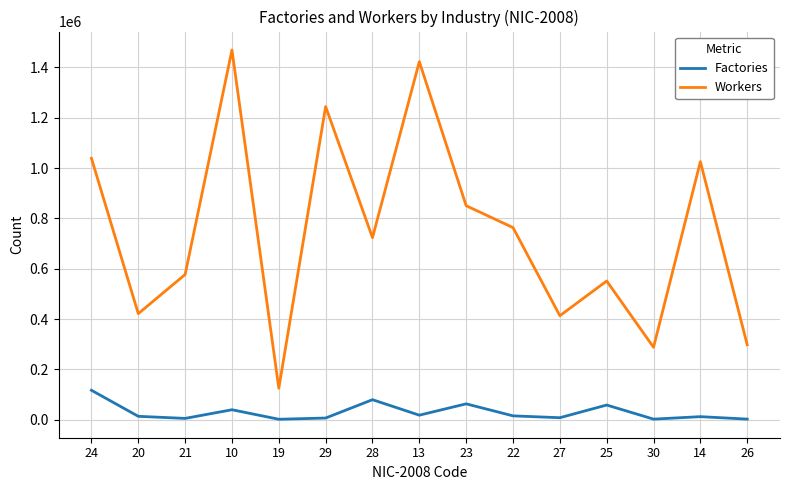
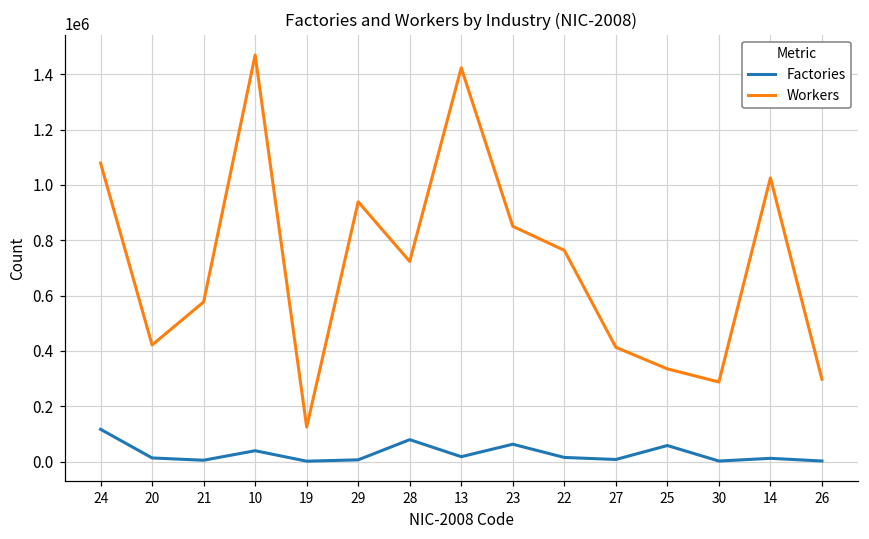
Workers, 24: 1040000 -> 1080000
Workers, 29: 1240000 -> 940000
Workers, 25: 550000 -> 340000
